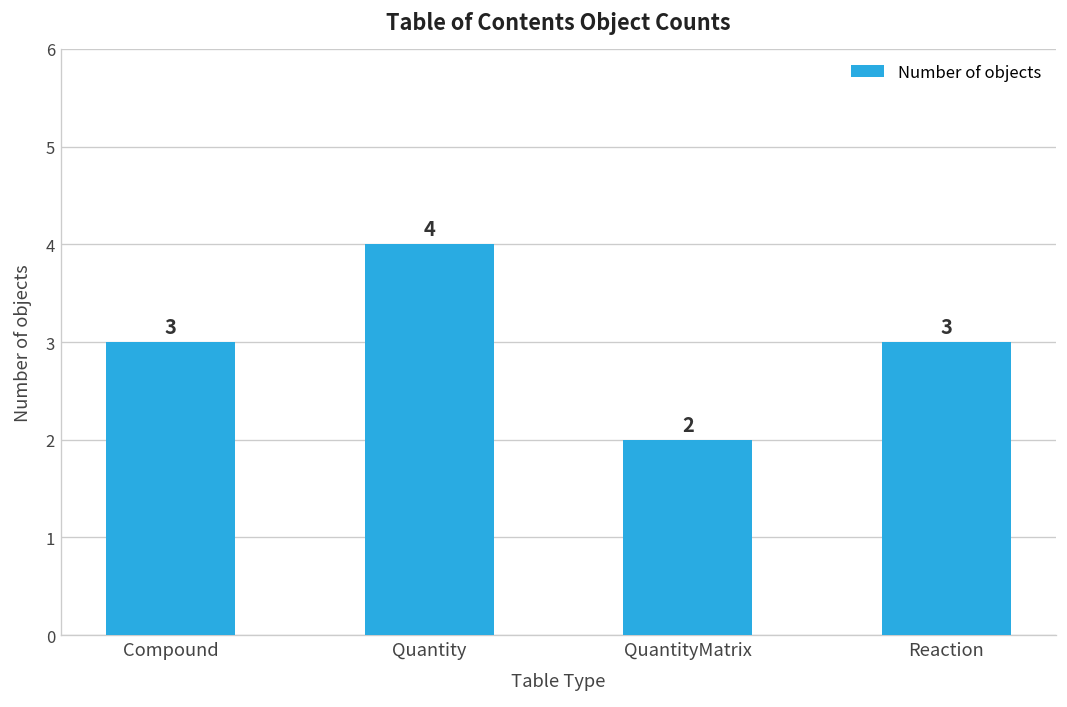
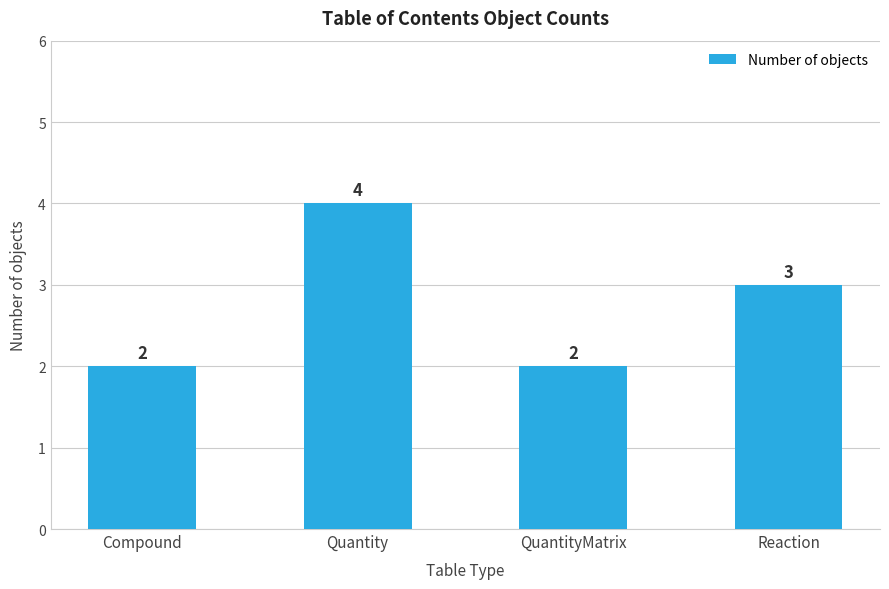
Compound: 3 -> 2
